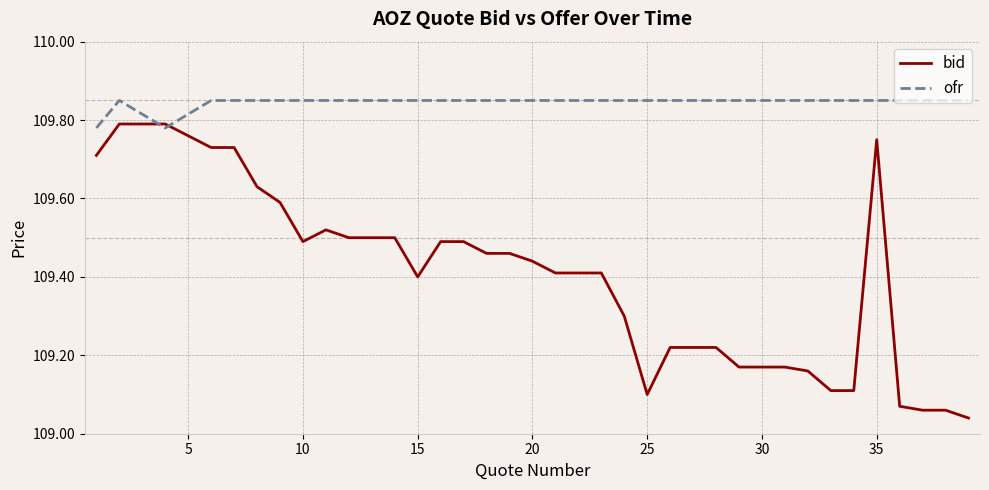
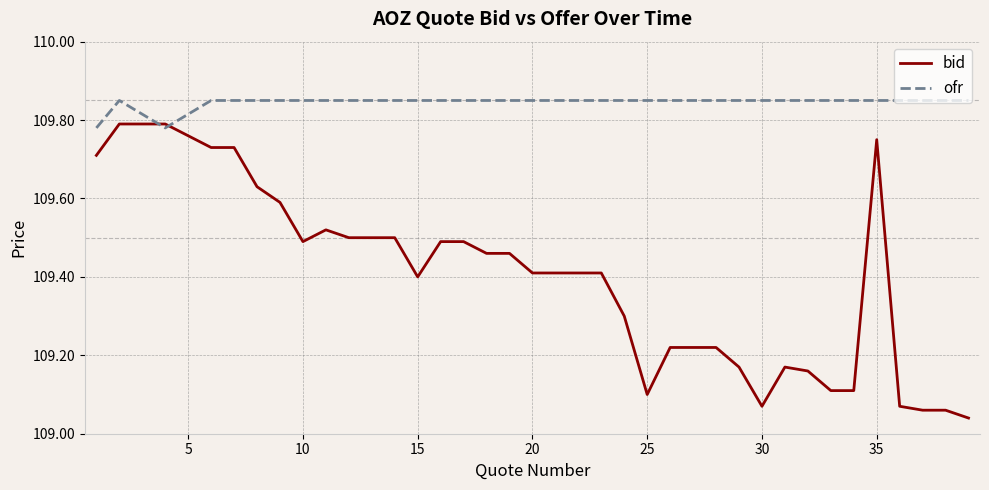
bid, 20: 109.44 -> 109.41
bid, 30: 109.17 -> 109.07
